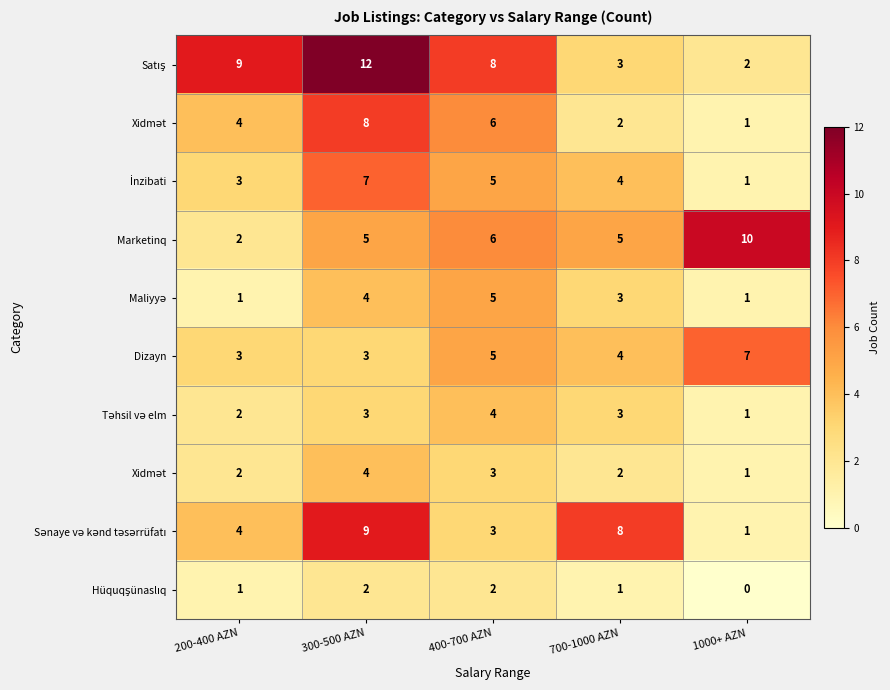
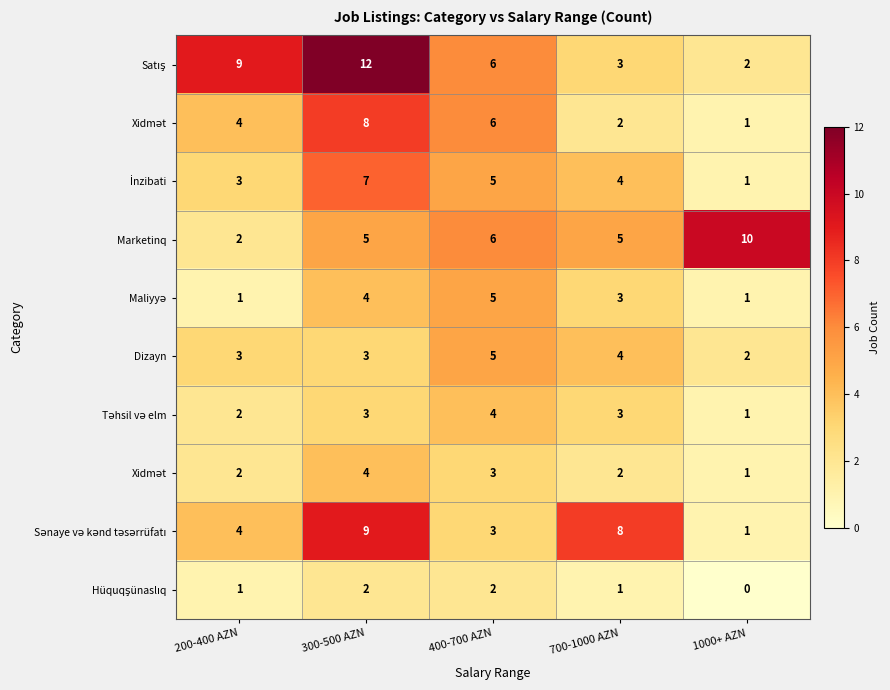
Satış, 400-700 AZN: 8 -> 6
Dizayn, 1000+ AZN: 7 -> 2
